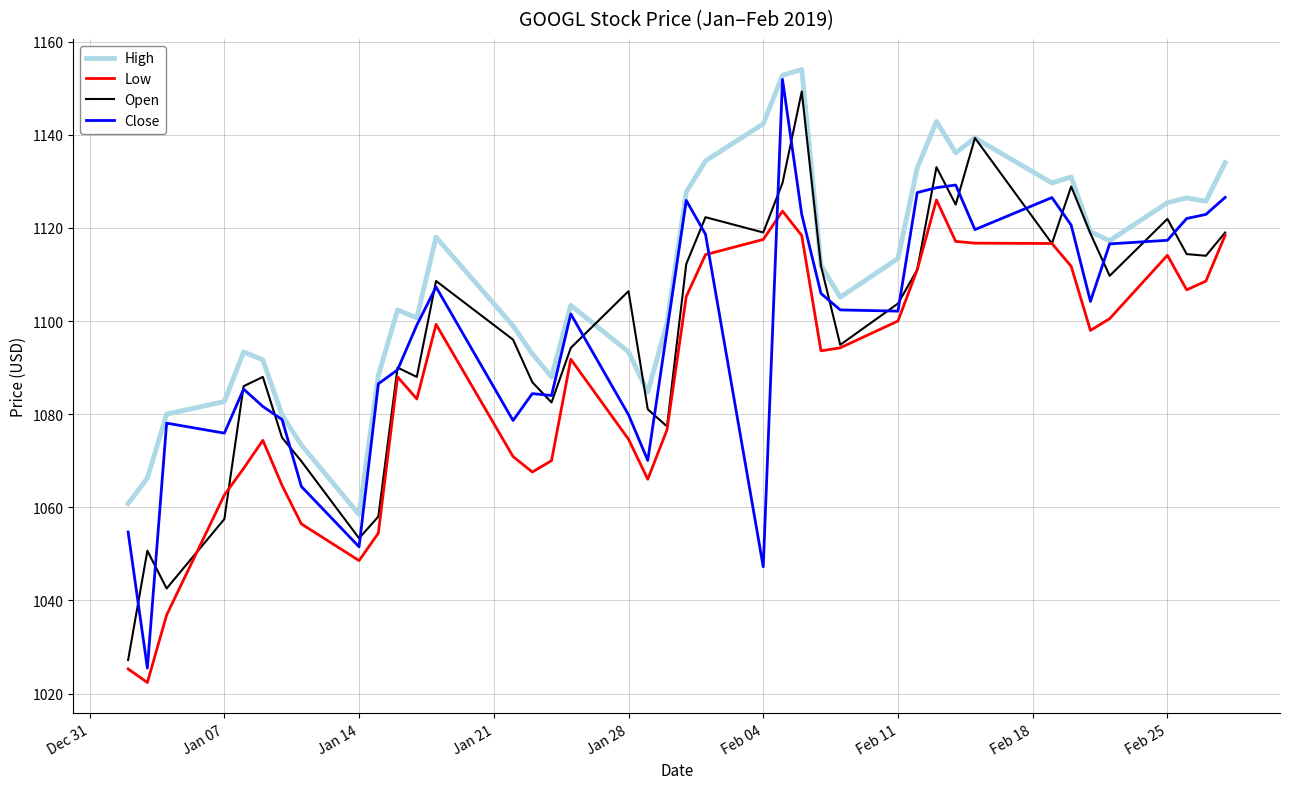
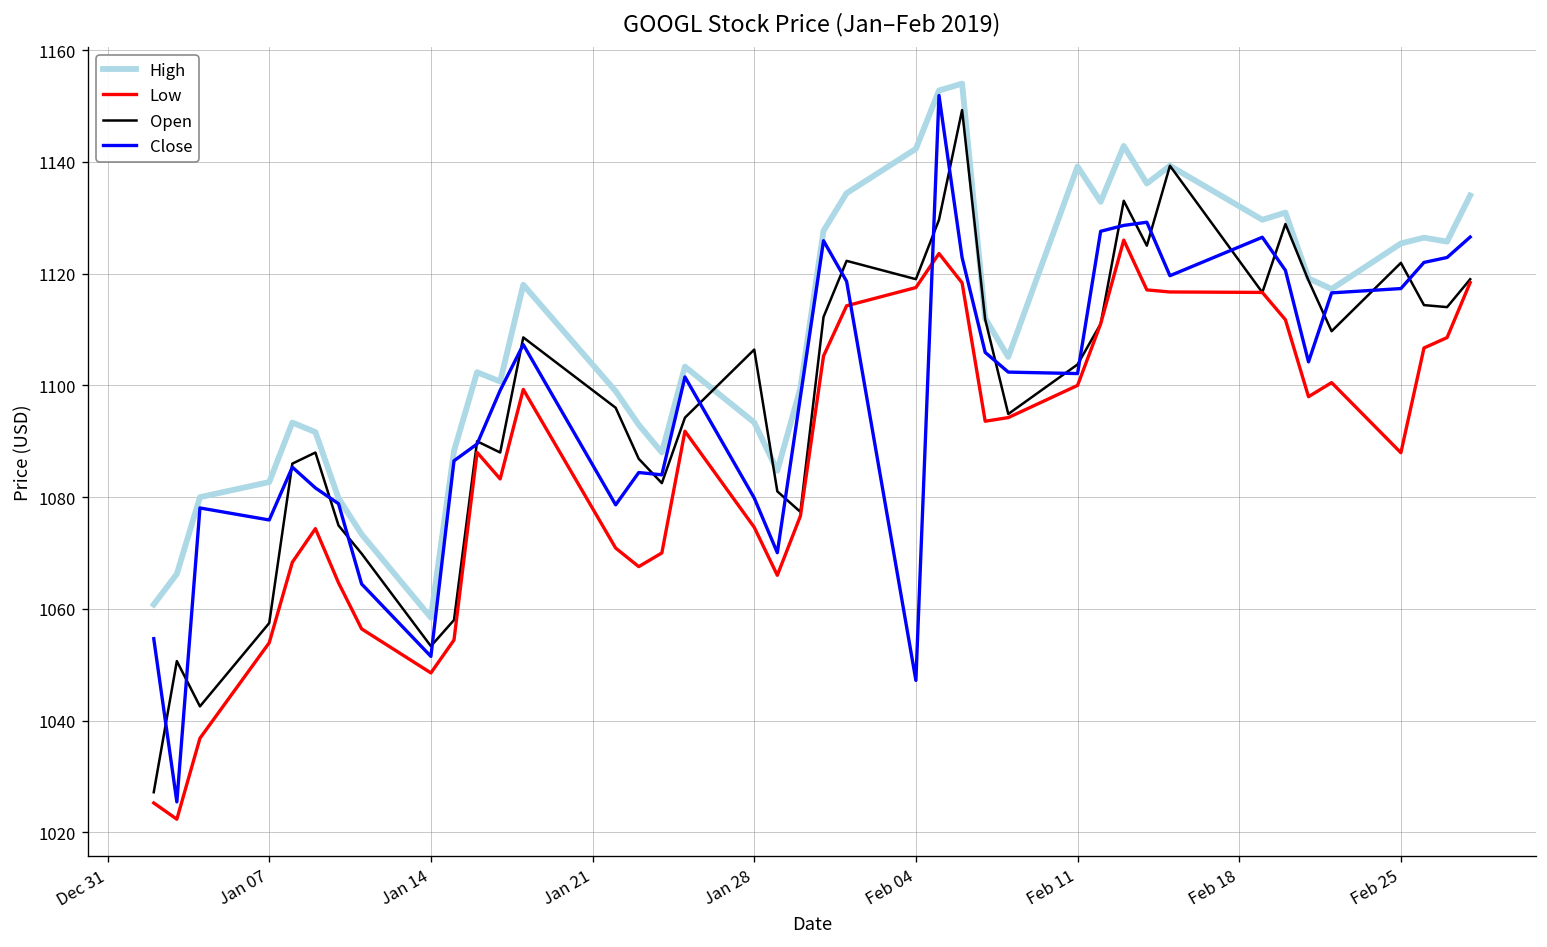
Low, Jan 07: 1063 -> 1054
High, Feb 11: 1113 -> 1139
Low, Feb 25: 1114 -> 1088
